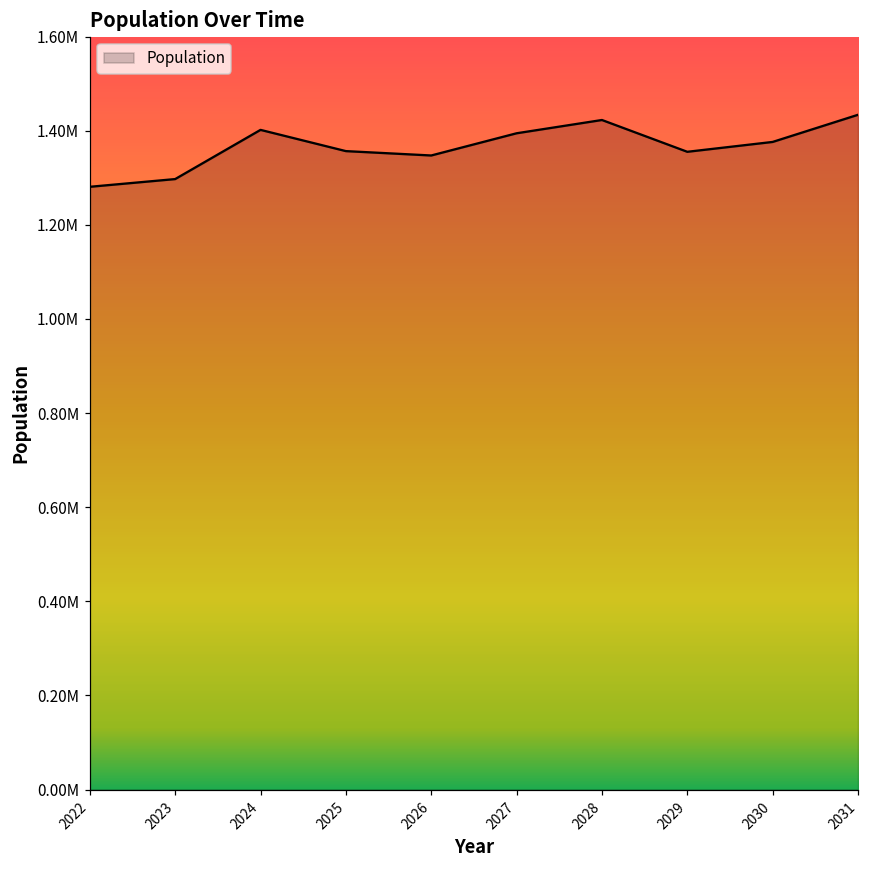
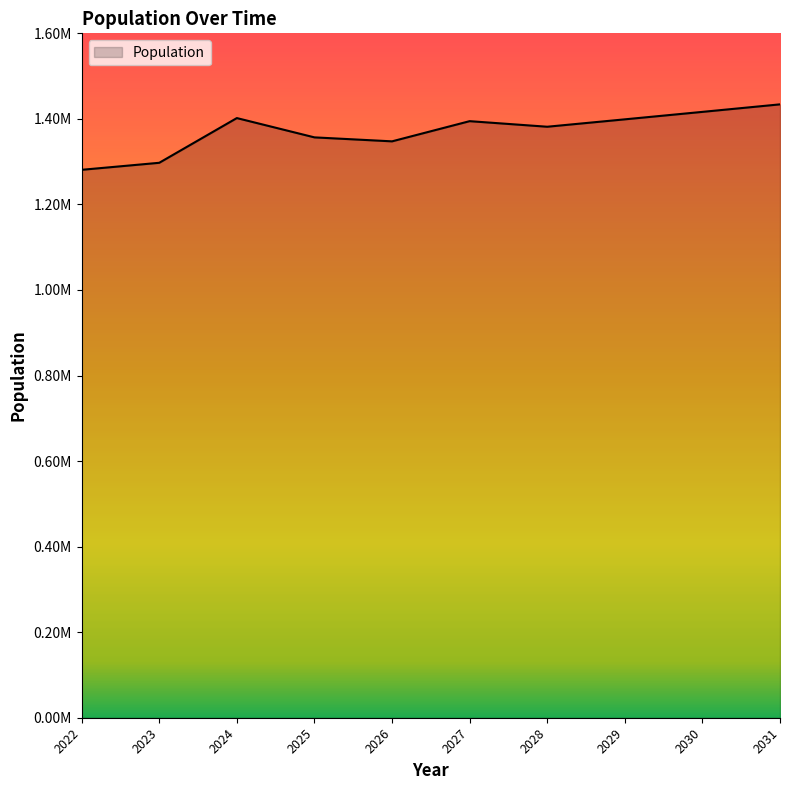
2028: 1420000 -> 1380000
2029: 1360000 -> 1400000
2030: 1380000 -> 1420000
